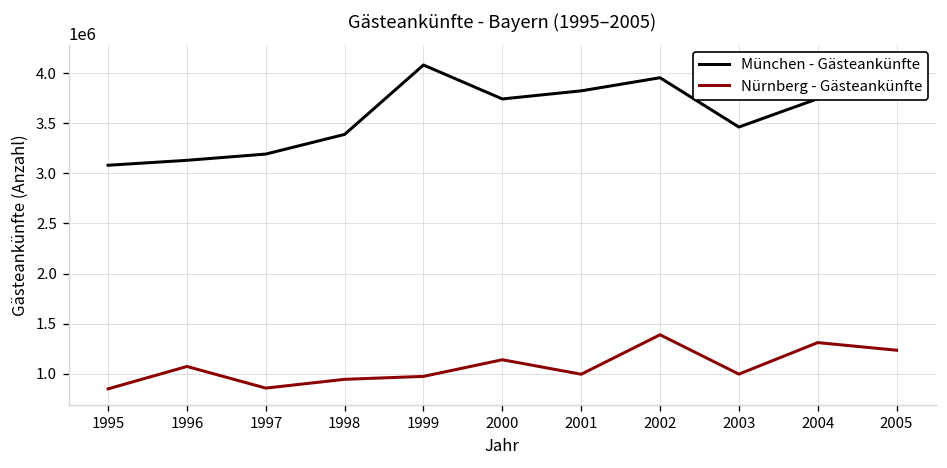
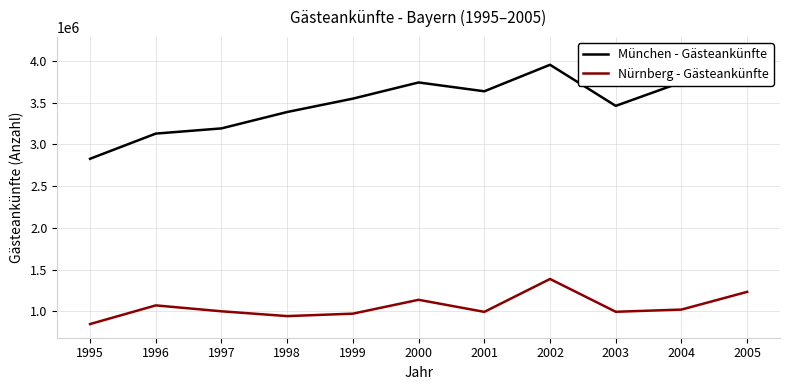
München - Gästeankünfte, 1995: 3100000 -> 2800000
Nürnberg - Gästeankünfte, 1997: 900000 -> 1000000
München - Gästeankünfte, 1999: 4100000 -> 3500000
München - Gästeankünfte, 2001: 3800000 -> 3600000
Nürnberg - Gästeankünfte, 2004: 1300000 -> 1000000
